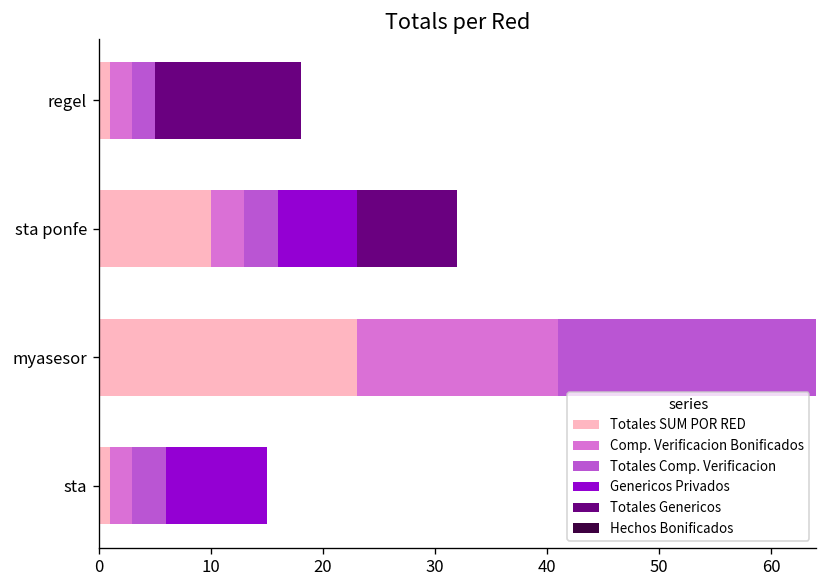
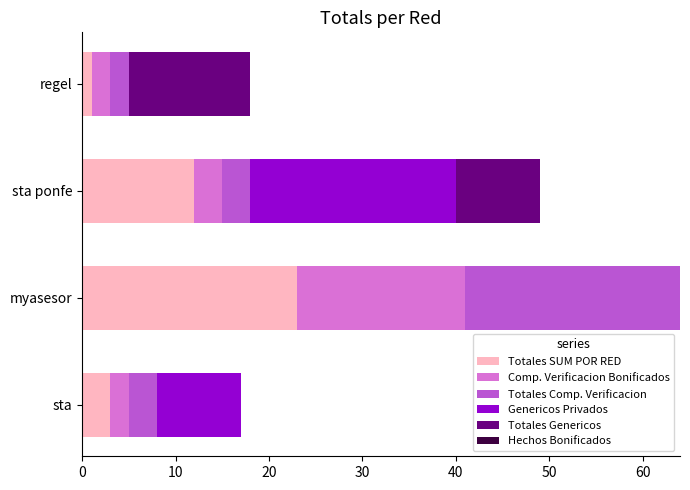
Totales SUM POR RED, sta ponfe: 10 -> 12
Genericos Privados, sta ponfe: 7 -> 22
Totales SUM POR RED, sta: 1 -> 3
